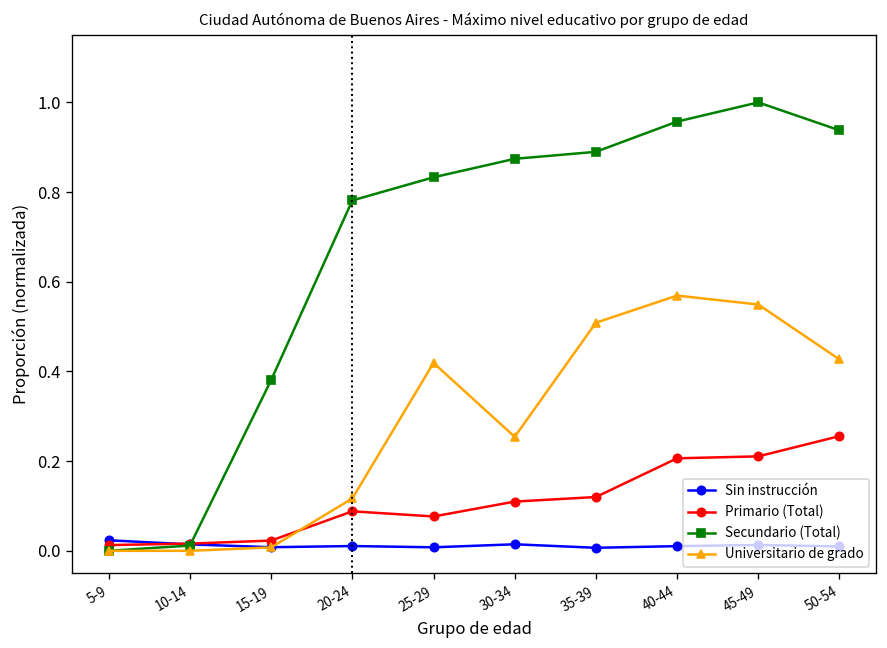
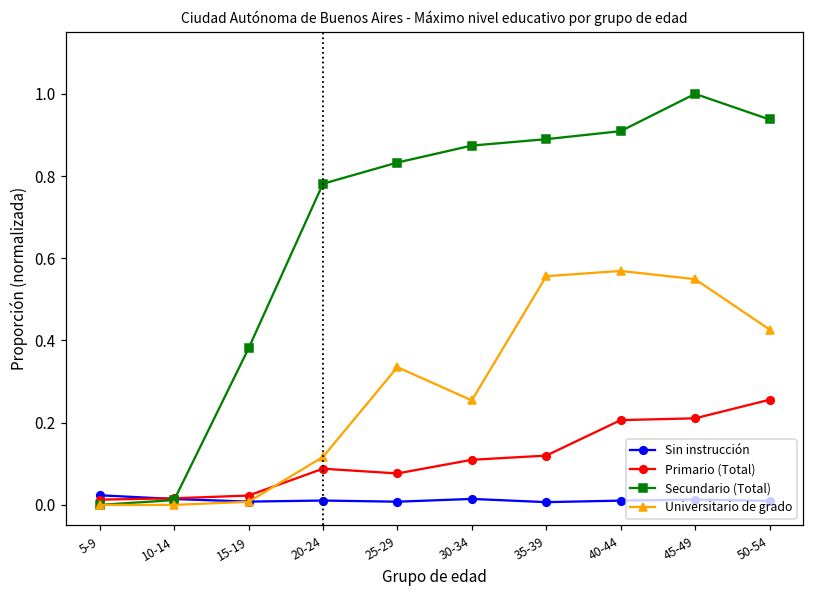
Universitario de grado, 25-29: 0.42 -> 0.34
Universitario de grado, 35-39: 0.51 -> 0.56
Secundario (Total), 40-44: 0.96 -> 0.91
